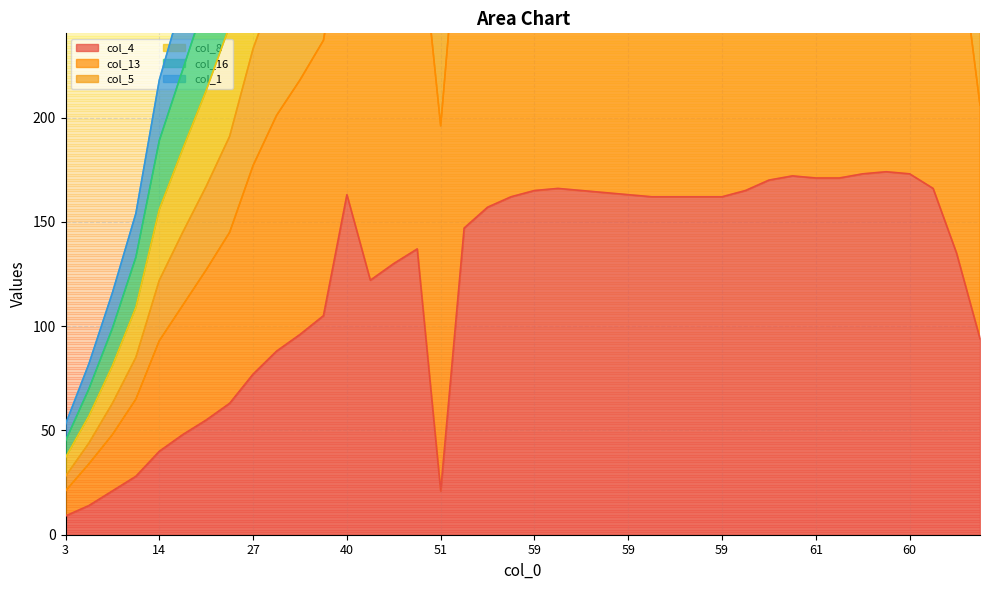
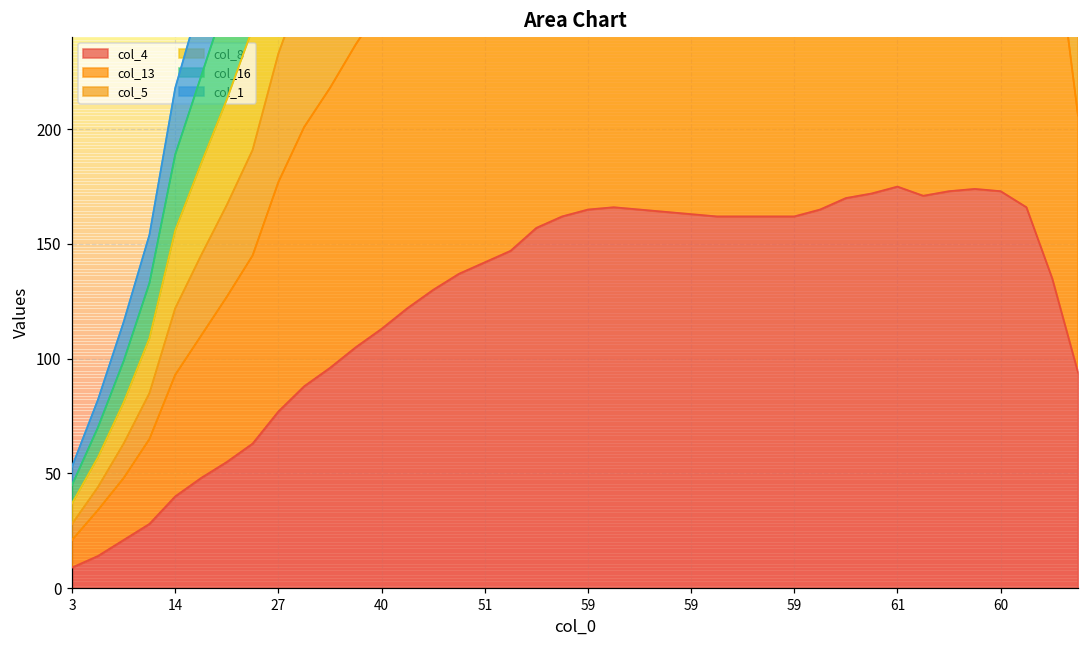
col_4, 40: 163 -> 113
col_4, 51: 21 -> 142
col_4, 61: 171 -> 175
